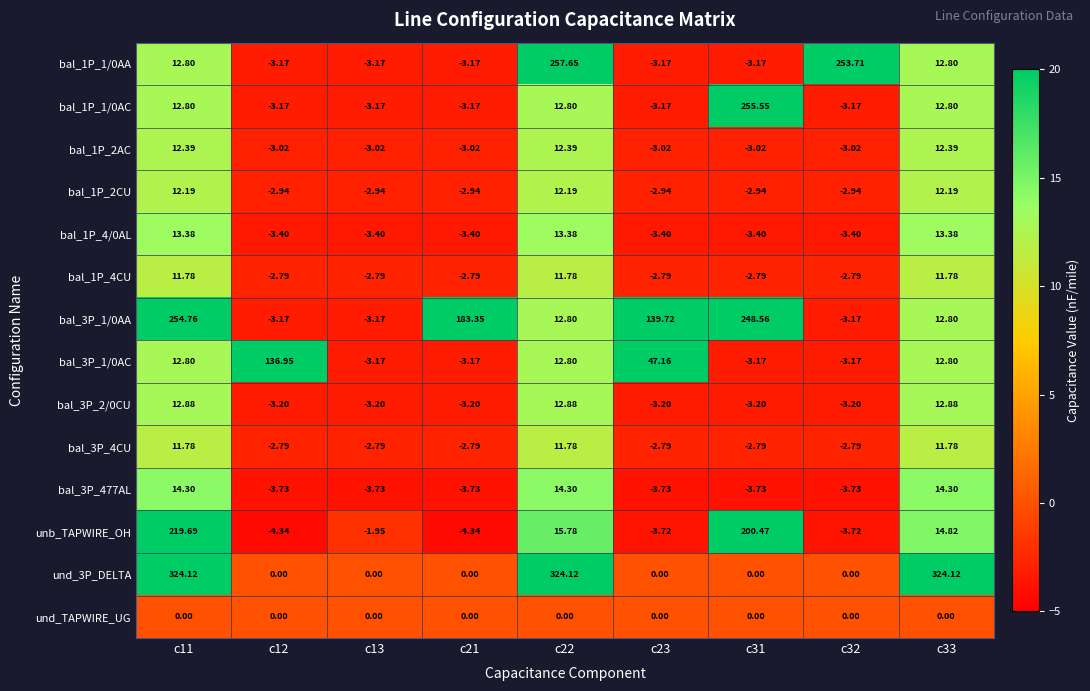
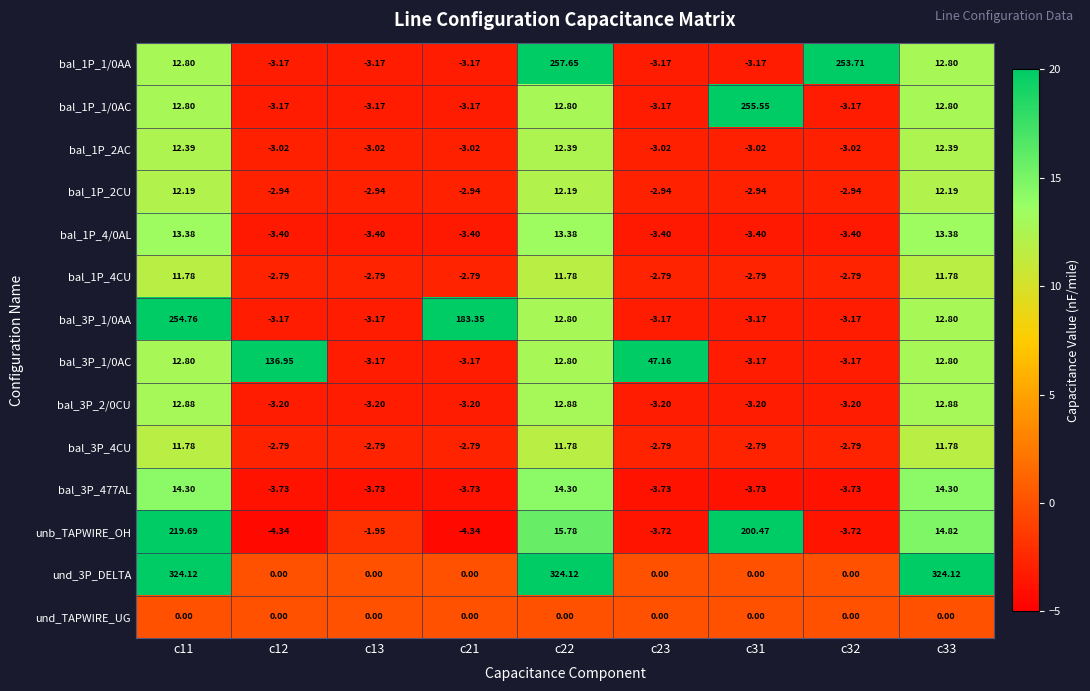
bal_3P_1/0AA, c23: 139.72 -> -3.17
bal_3P_1/0AA, c31: 248.56 -> -3.17
